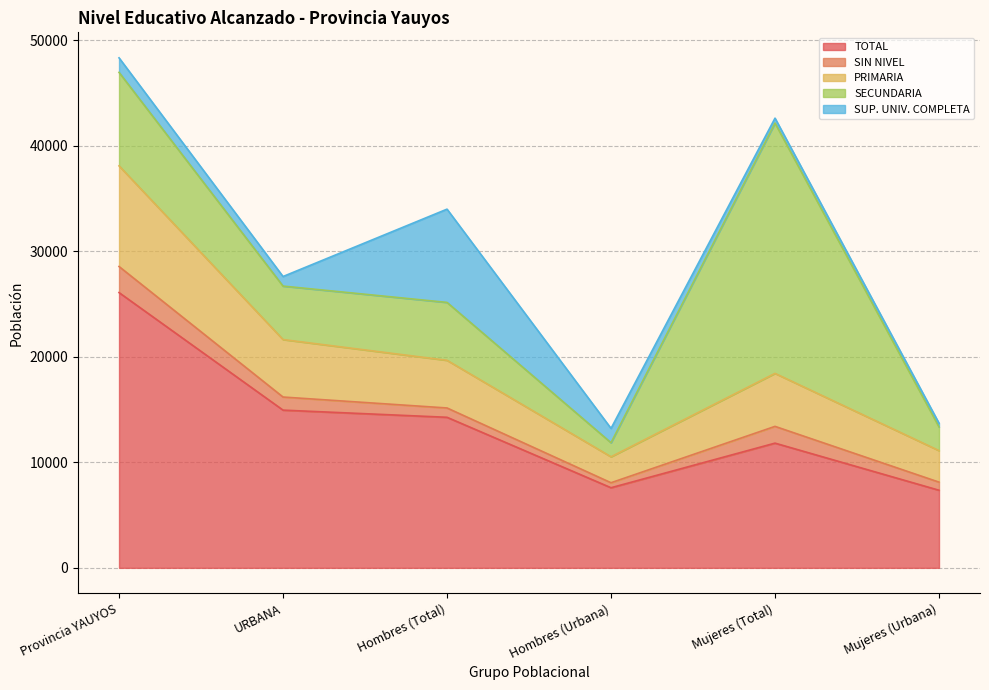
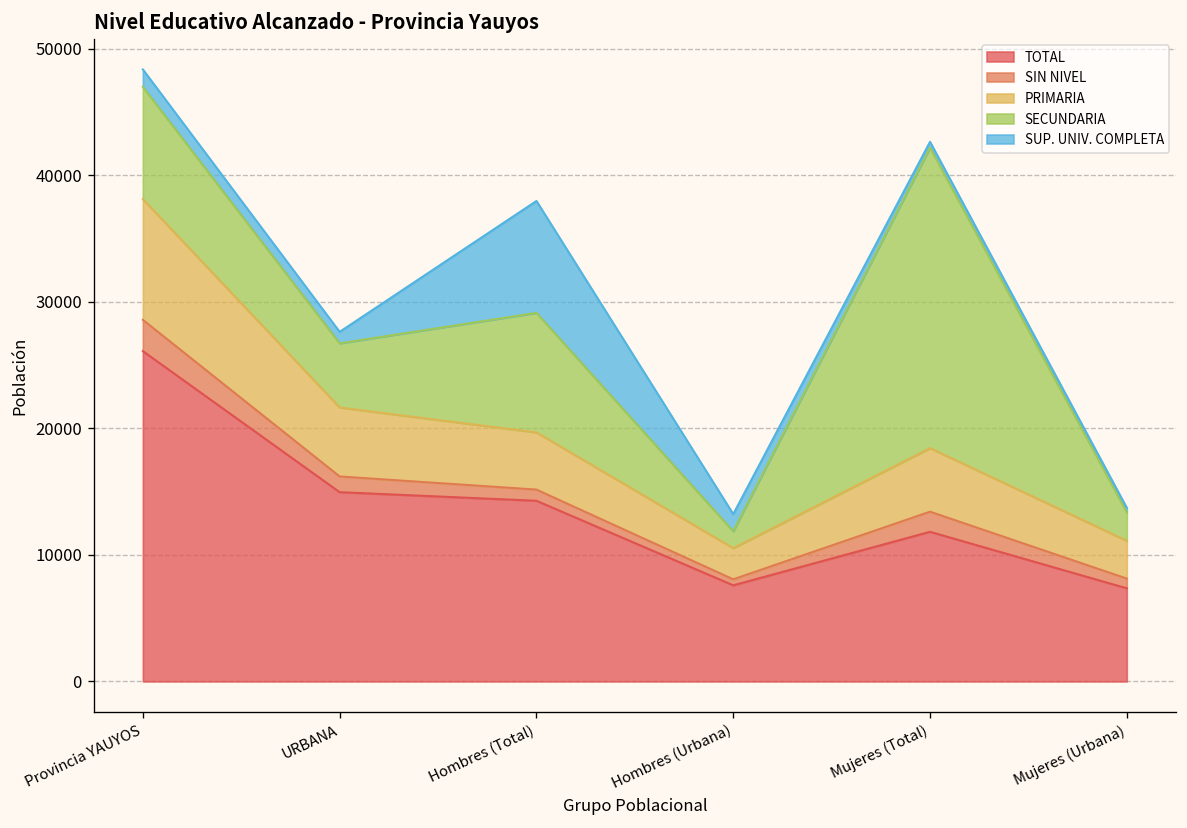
SECUNDARIA, Hombres (Total): 5500 -> 9400
